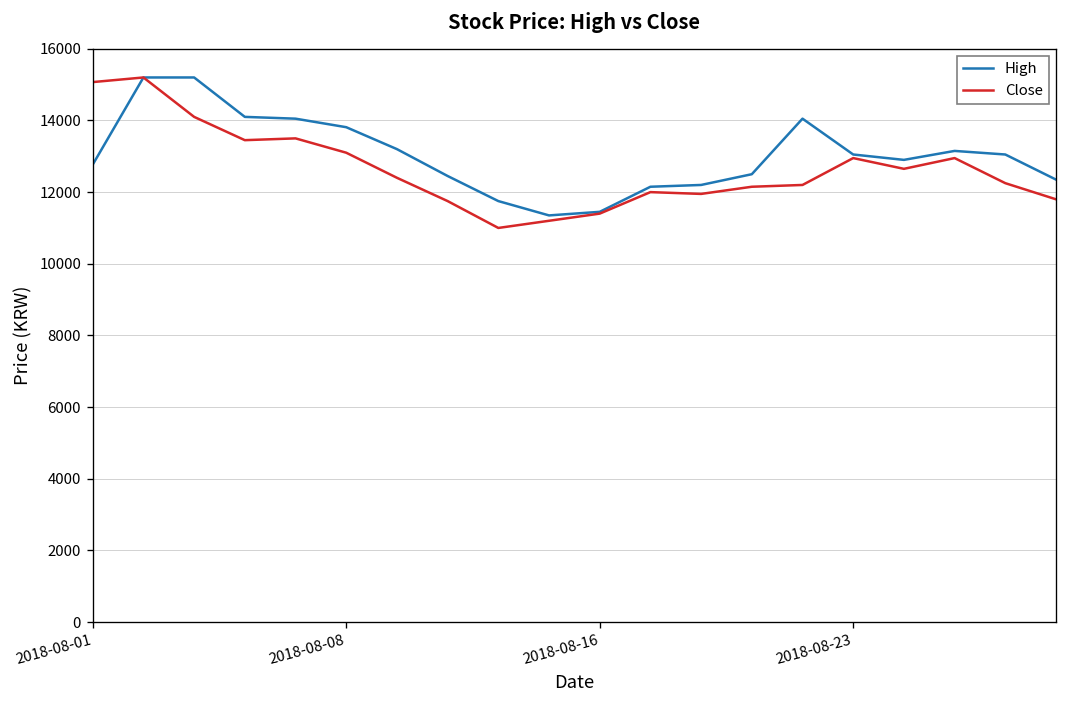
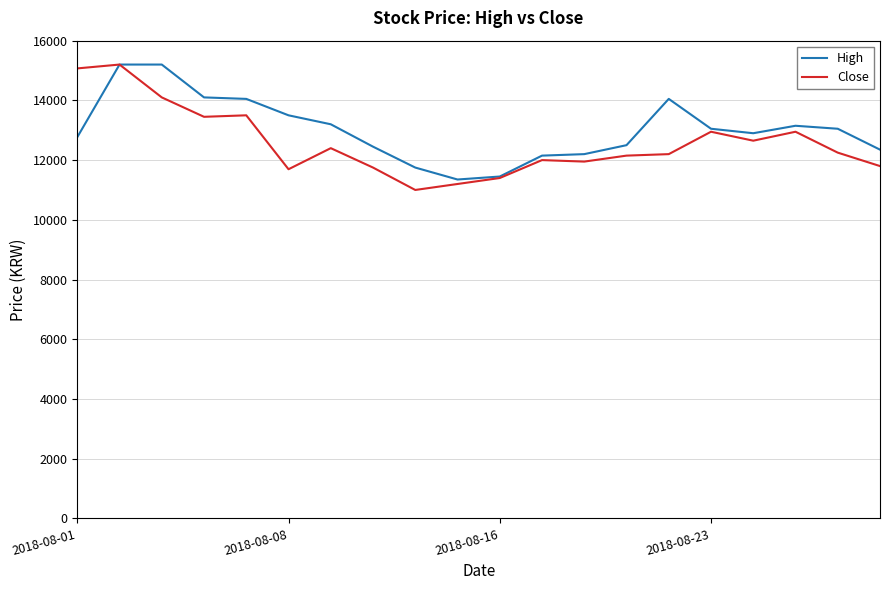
High, 2018-08-08: 13800 -> 13500
Close, 2018-08-08: 13100 -> 11700
